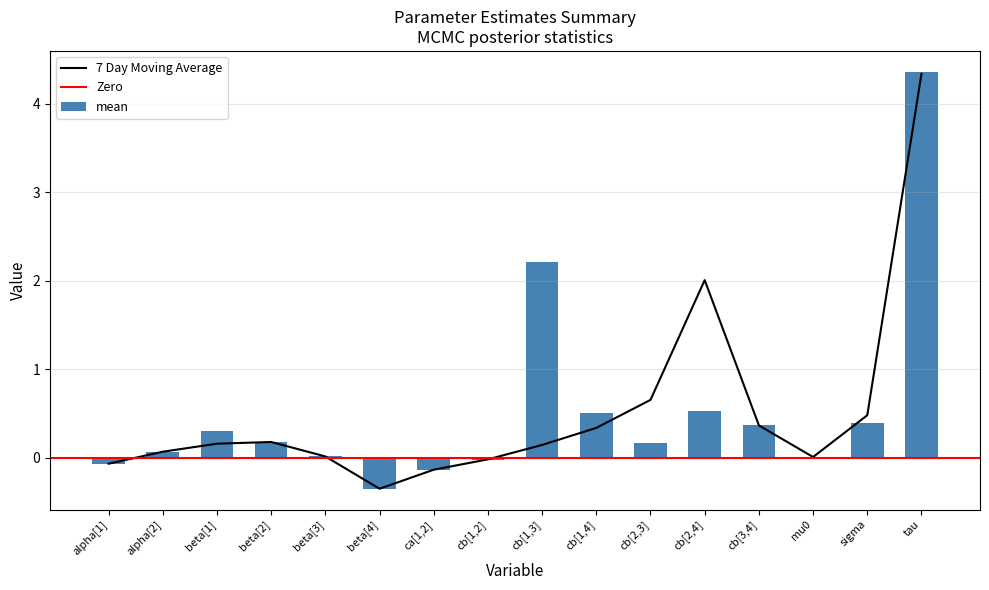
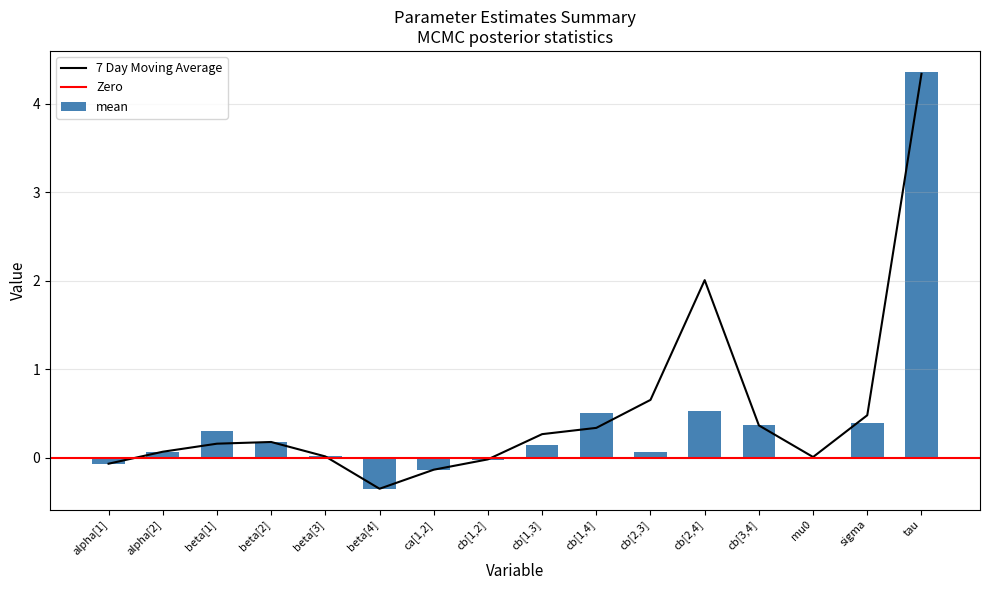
7 Day Moving Average, cb[1,3]: 0.1 -> 0.3
mean, cb[1,3]: 2.2 -> 0.1
mean, cb[2,3]: 0.2 -> 0.1
